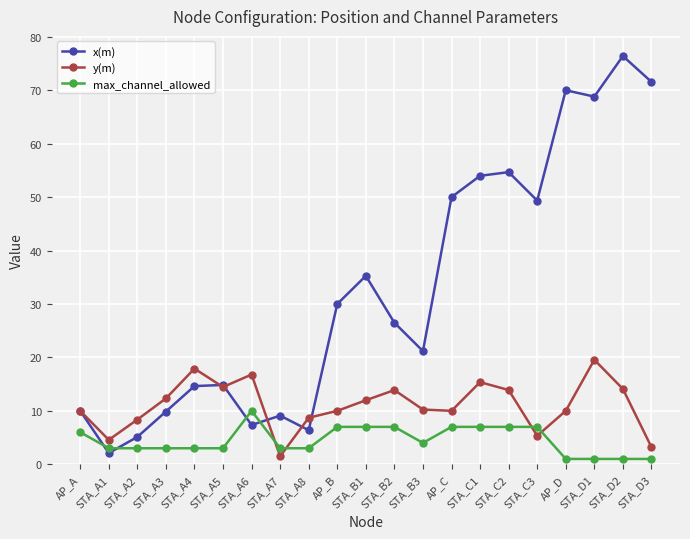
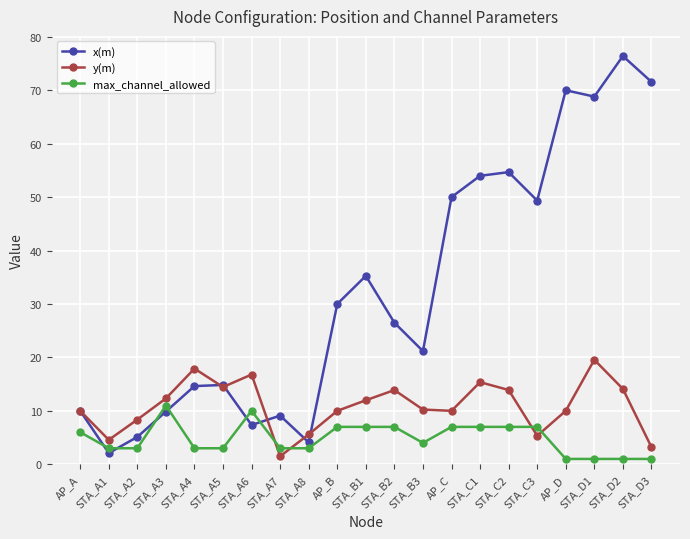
max_channel_allowed, STA_A3: 3 -> 11
x(m), STA_A8: 6 -> 4
y(m), STA_A8: 9 -> 6
